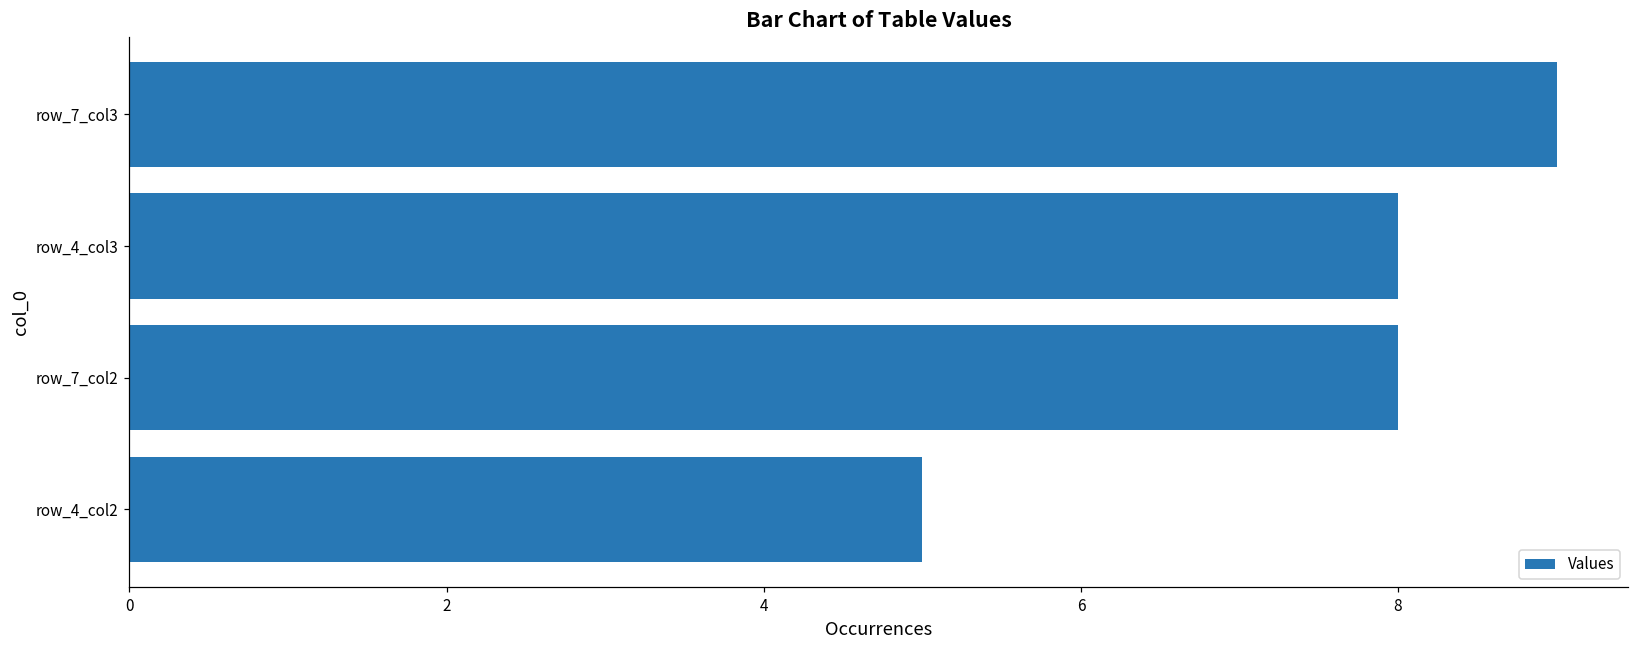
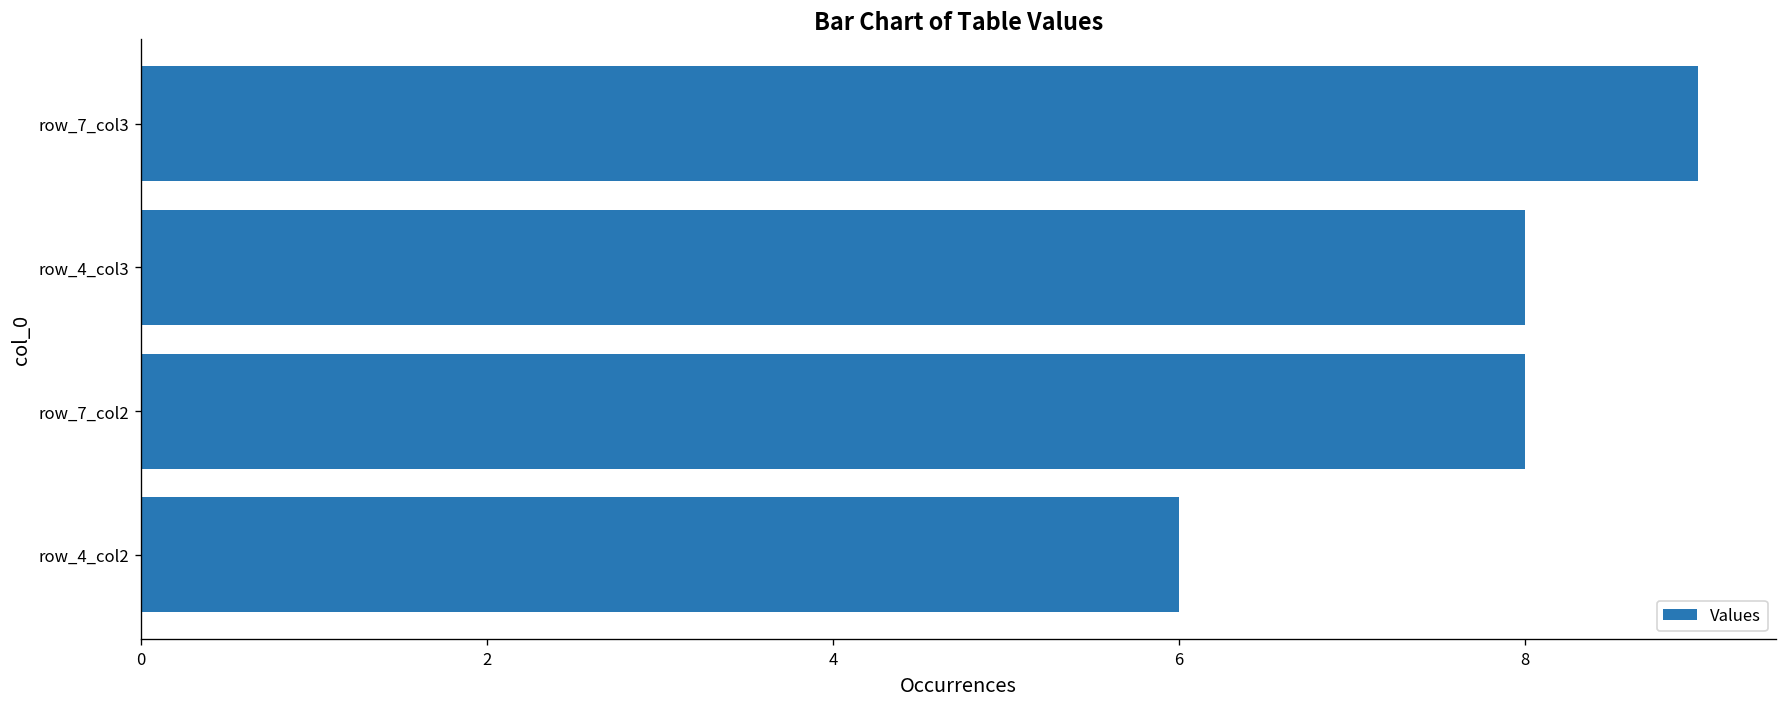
row_4_col2: 5 -> 6
